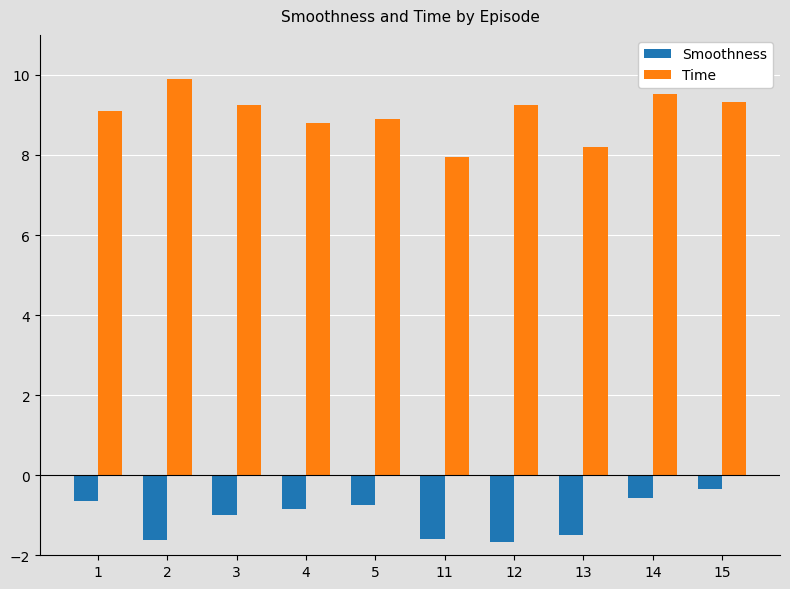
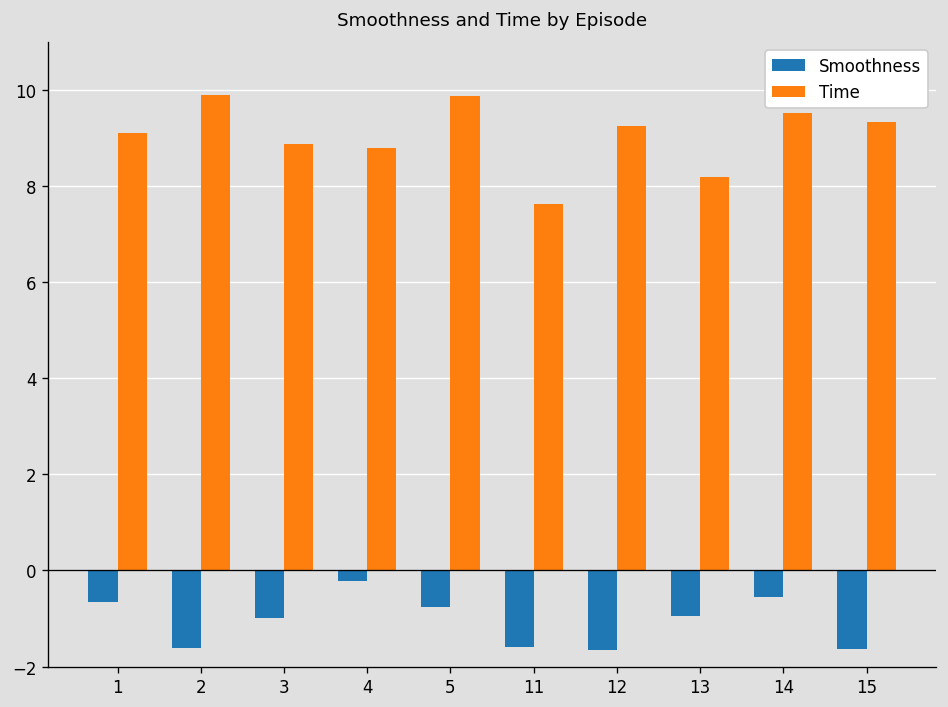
Time, 3: 9.3 -> 8.9
Smoothness, 4: -0.8 -> -0.2
Time, 5: 8.9 -> 9.9
Time, 11: 7.9 -> 7.6
Smoothness, 13: -1.5 -> -0.9
Smoothness, 15: -0.3 -> -1.6
